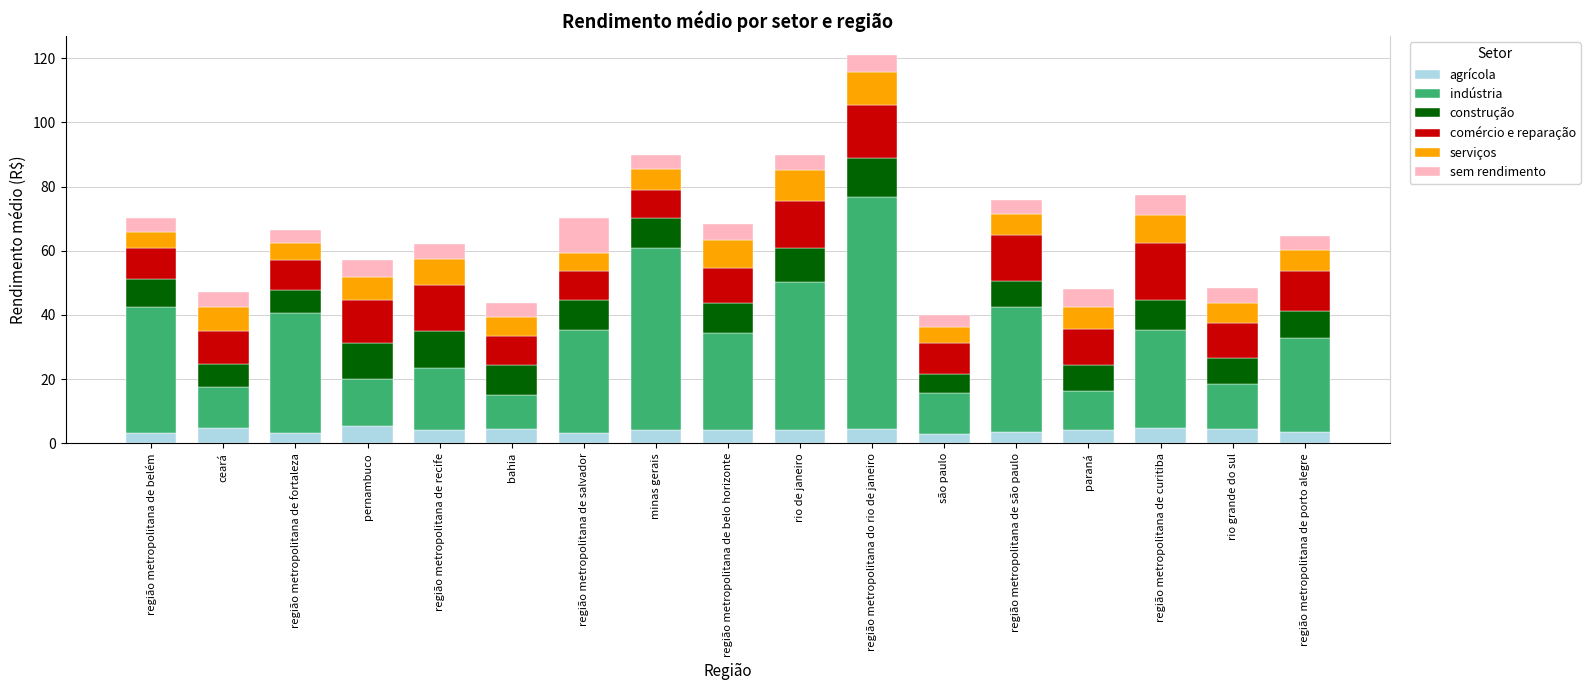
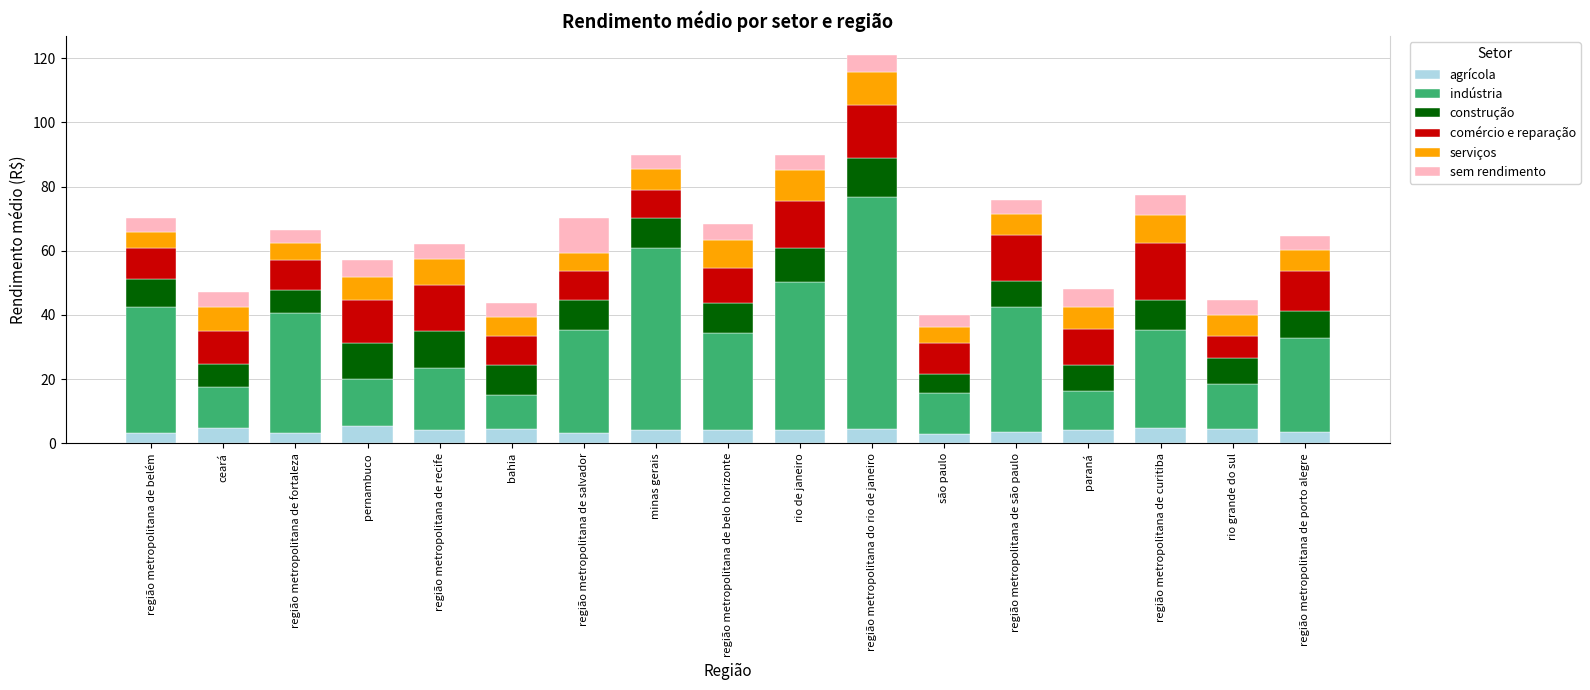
comércio e reparação, rio grande do sul: 11 -> 7
